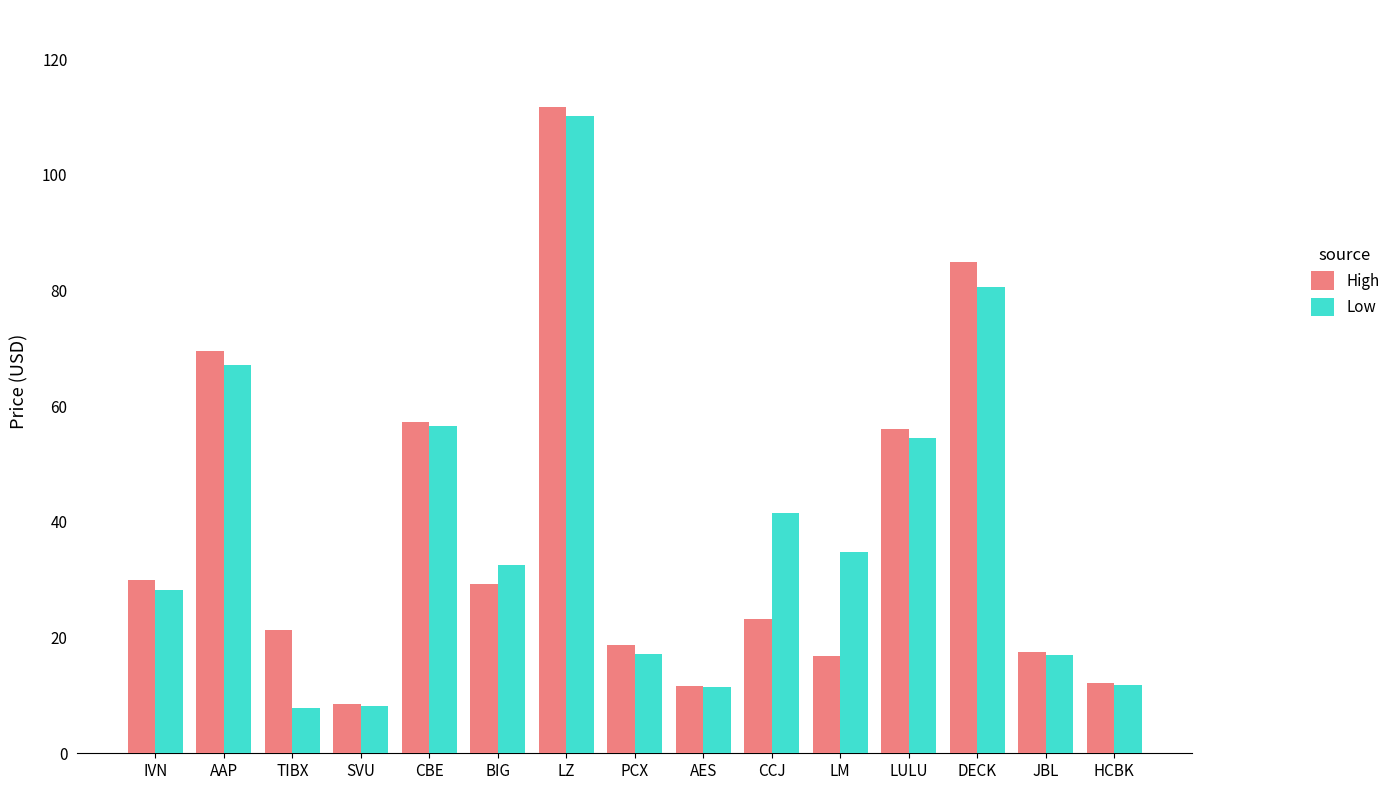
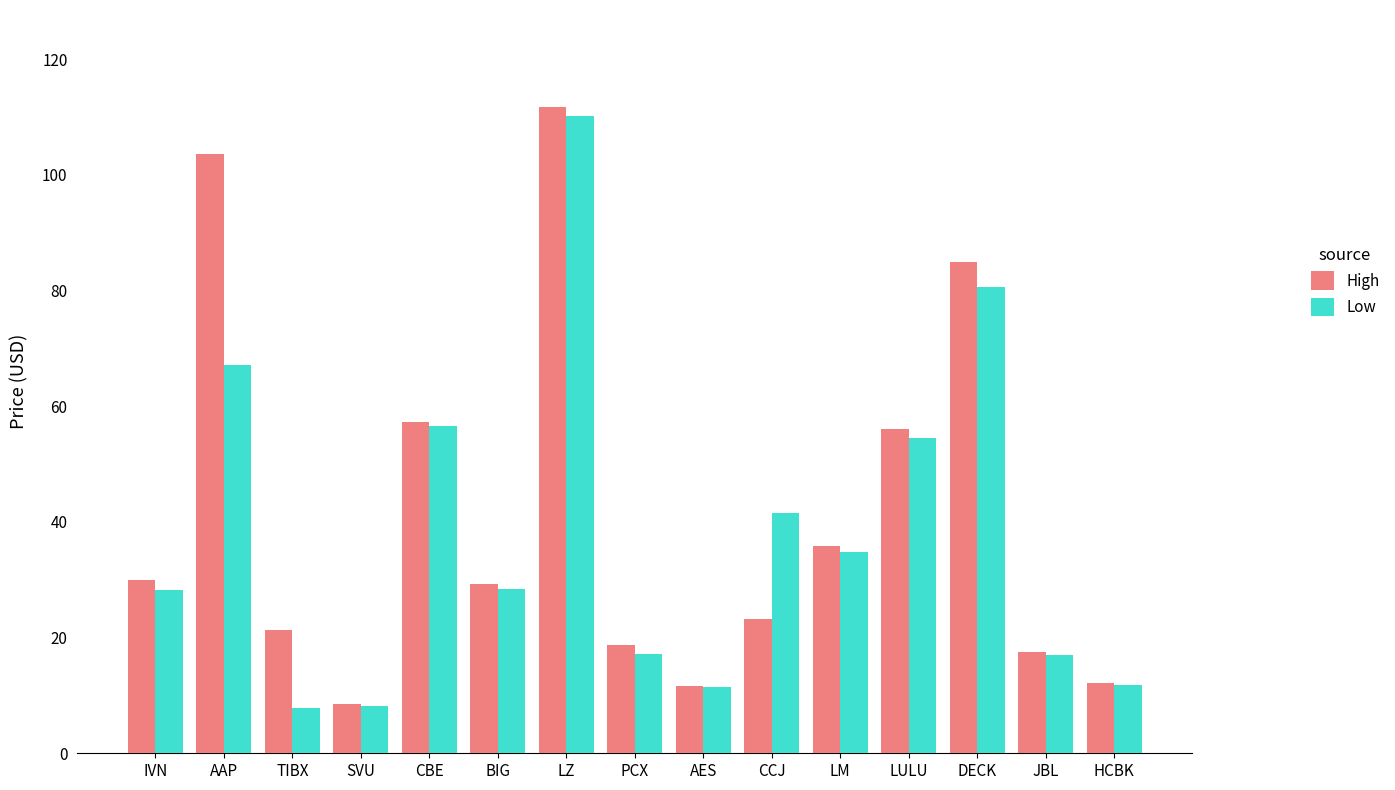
High, AAP: 70 -> 104
Low, BIG: 33 -> 28
High, LM: 17 -> 36
